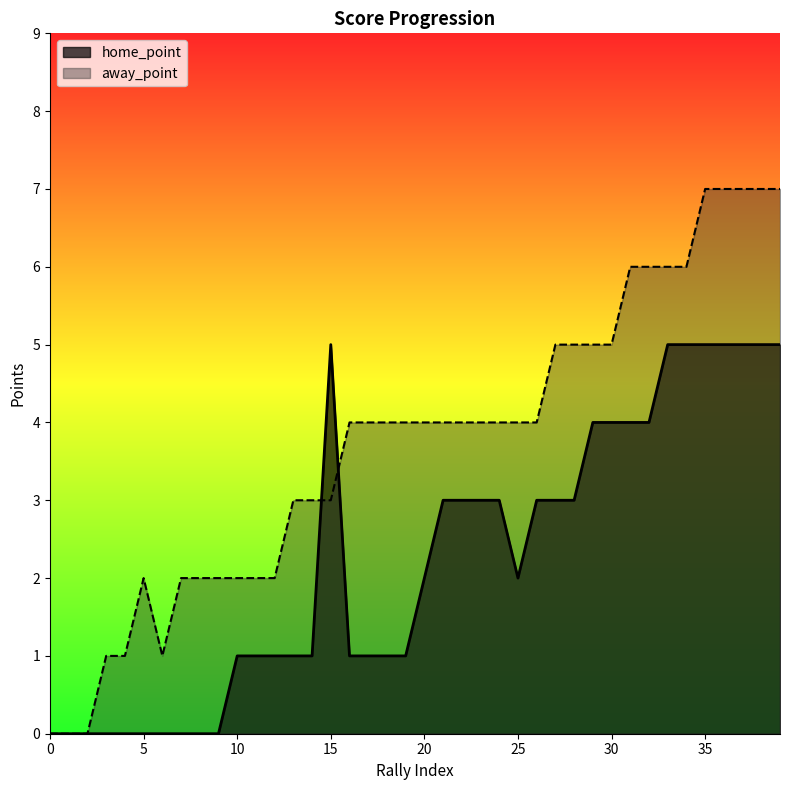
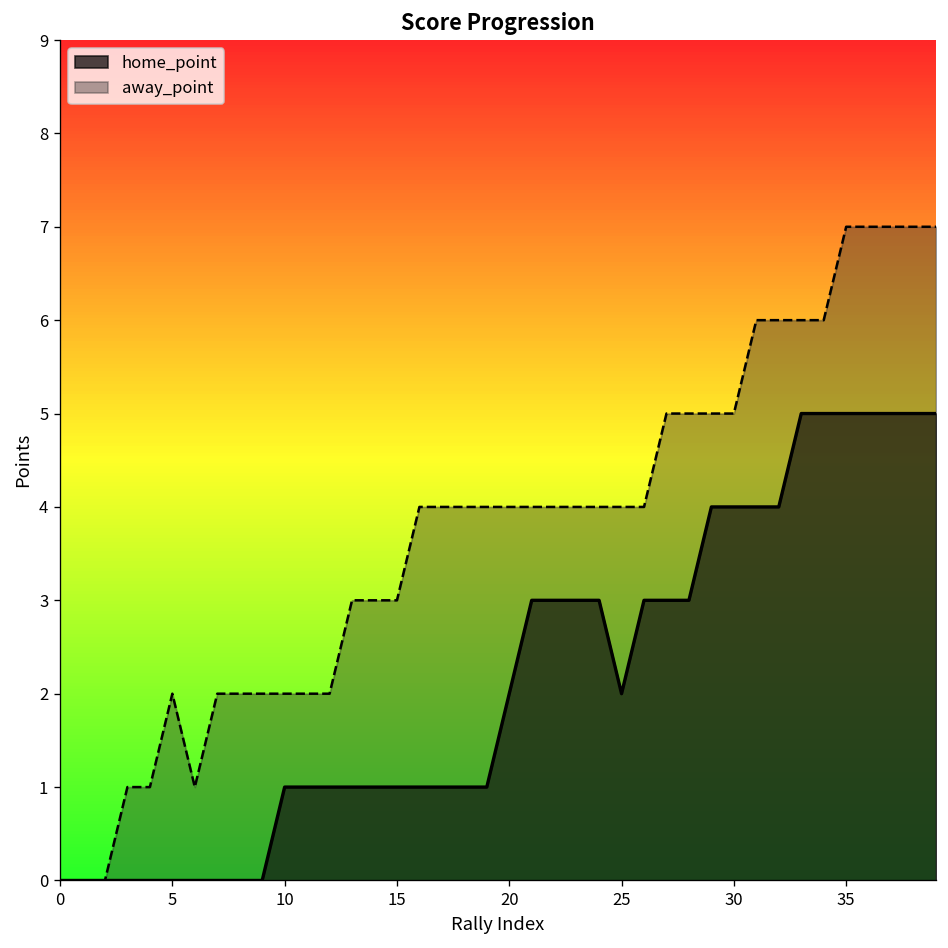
home_point, 15: 5 -> 1
